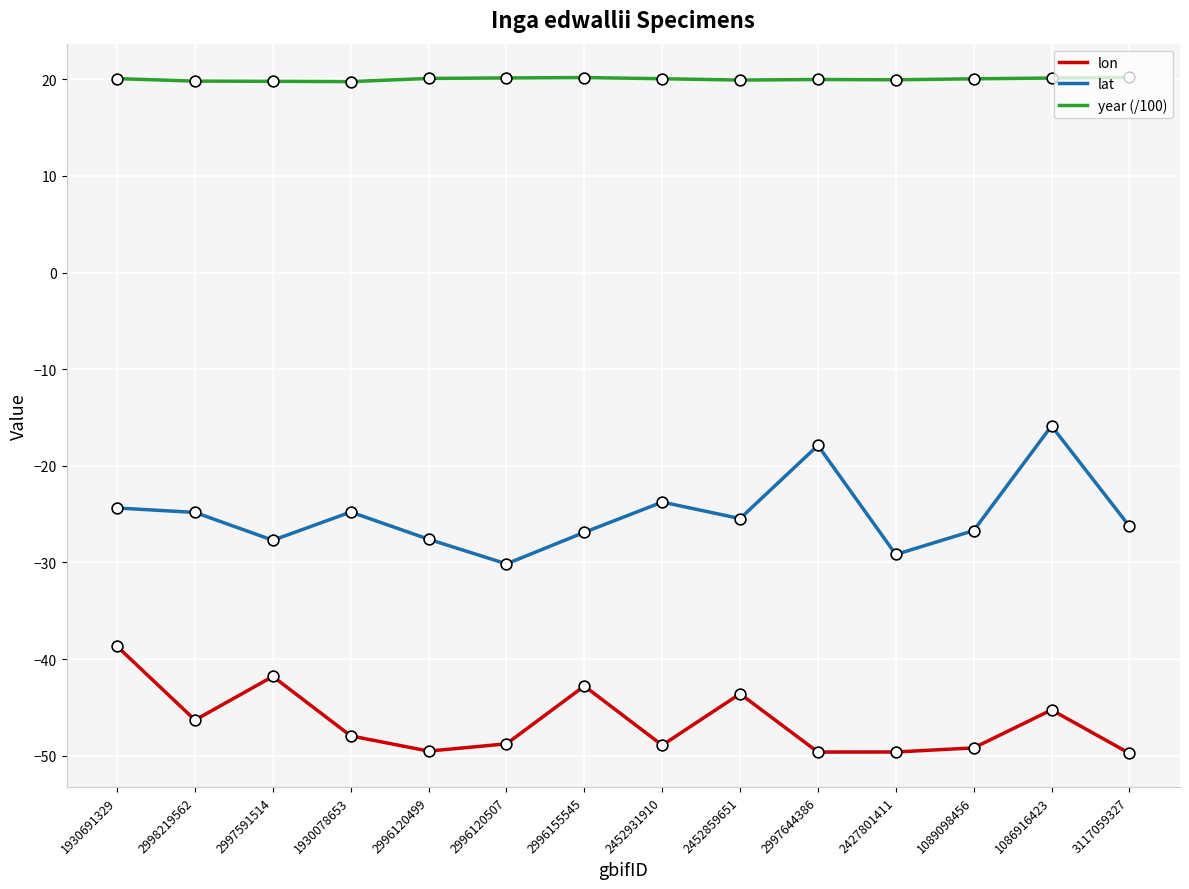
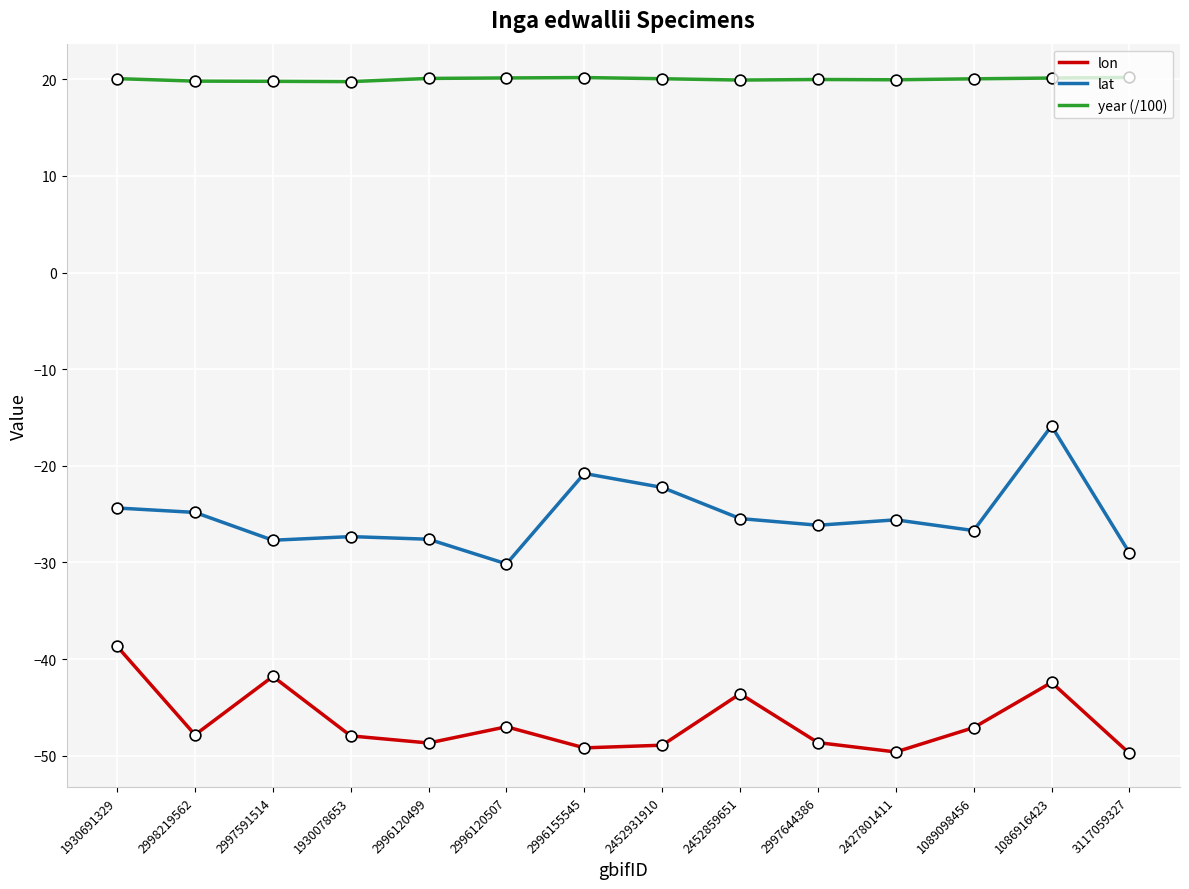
lon, 2998219562: -46 -> -48
lat, 1930078653: -25 -> -27
lon, 2996120499: -50 -> -49
lon, 2996120507: -49 -> -47
lon, 2996155545: -43 -> -49
lat, 2996155545: -27 -> -21
lat, 2452931910: -24 -> -22
lon, 2997644386: -50 -> -49
lat, 2997644386: -18 -> -26
lat, 2427801411: -29 -> -26
lon, 1089098456: -49 -> -47
lon, 1086916423: -45 -> -42
lat, 3117059327: -26 -> -29
